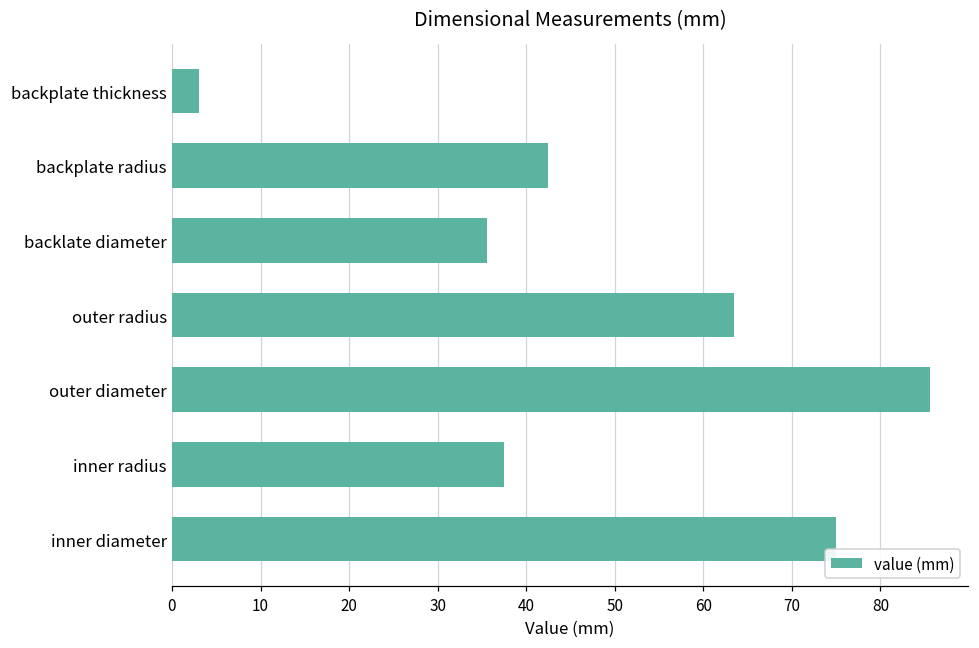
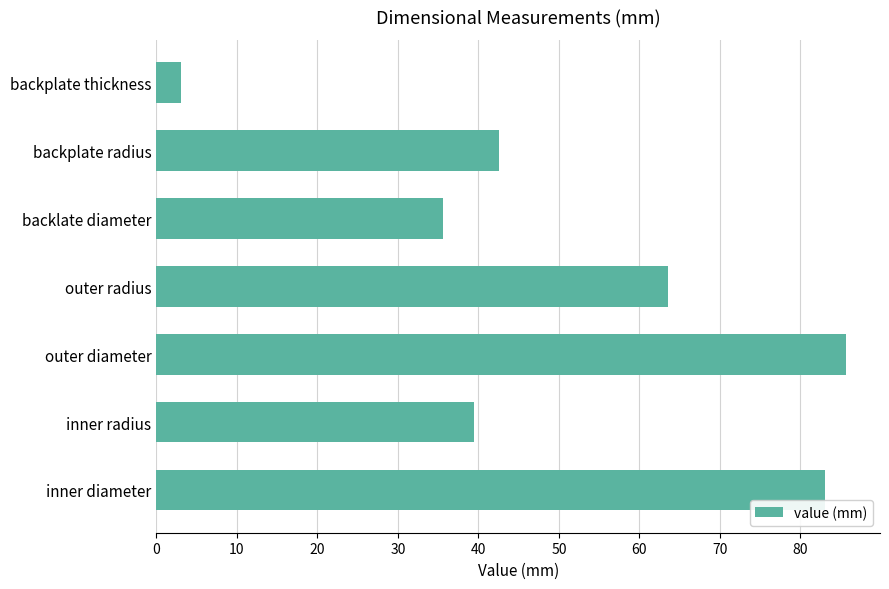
inner radius: 38 -> 40
inner diameter: 75 -> 83
